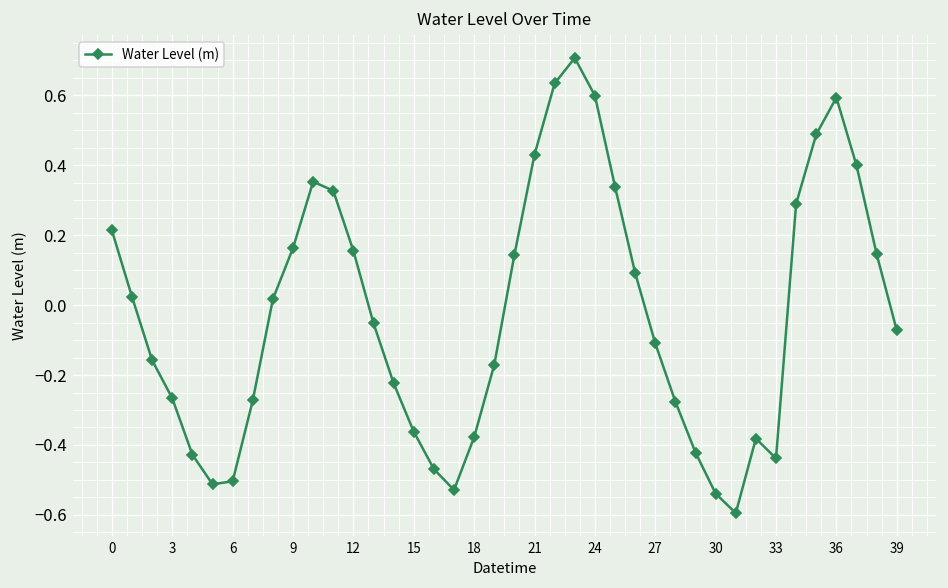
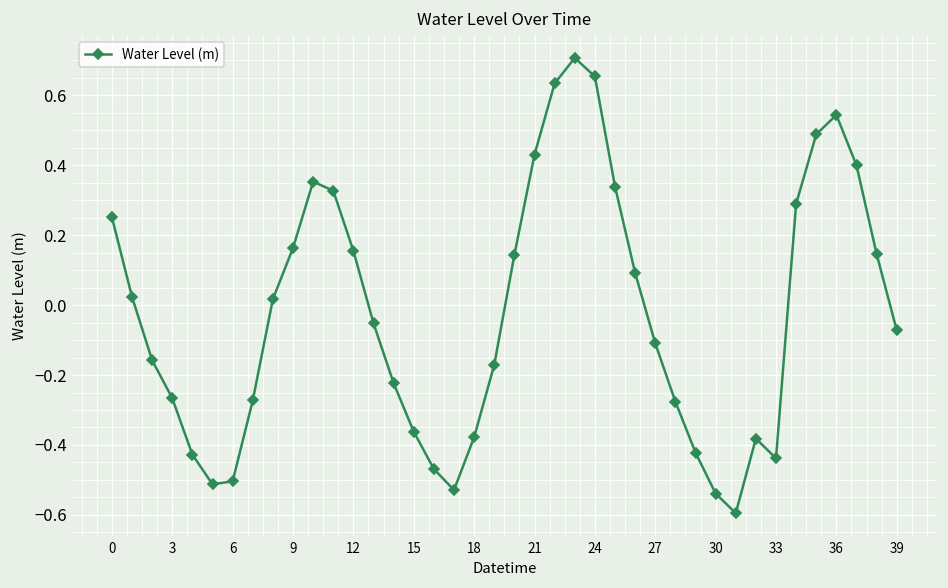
0: 0.21 -> 0.25
24: 0.60 -> 0.65
36: 0.59 -> 0.54
